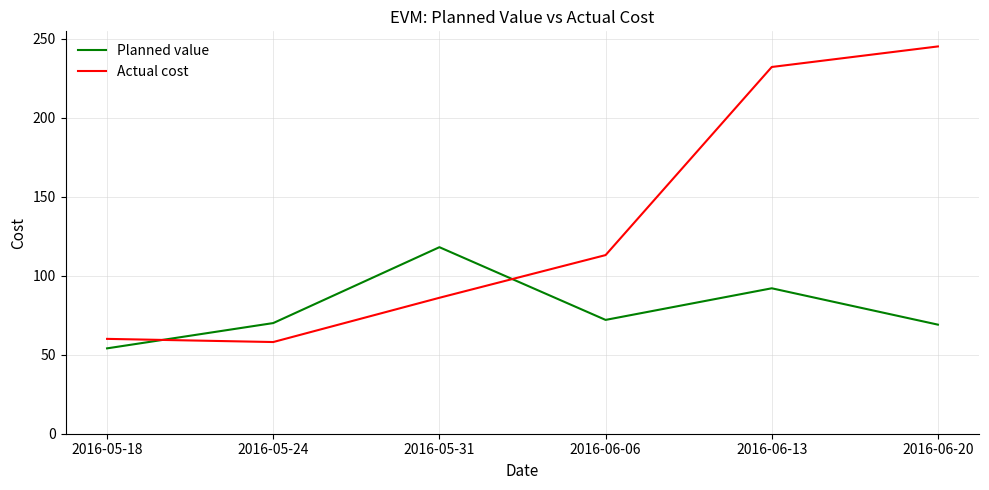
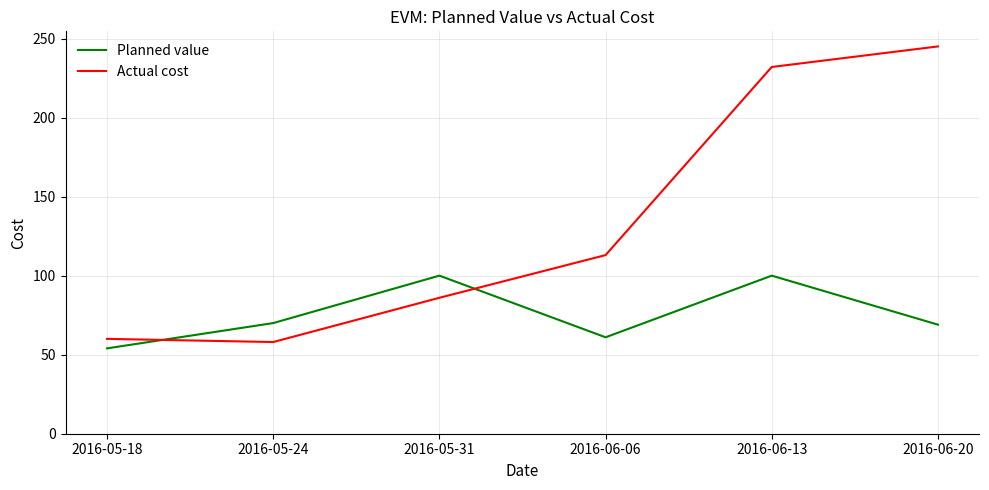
Planned value, 2016-05-31: 118 -> 100
Planned value, 2016-06-06: 72 -> 61
Planned value, 2016-06-13: 92 -> 100
